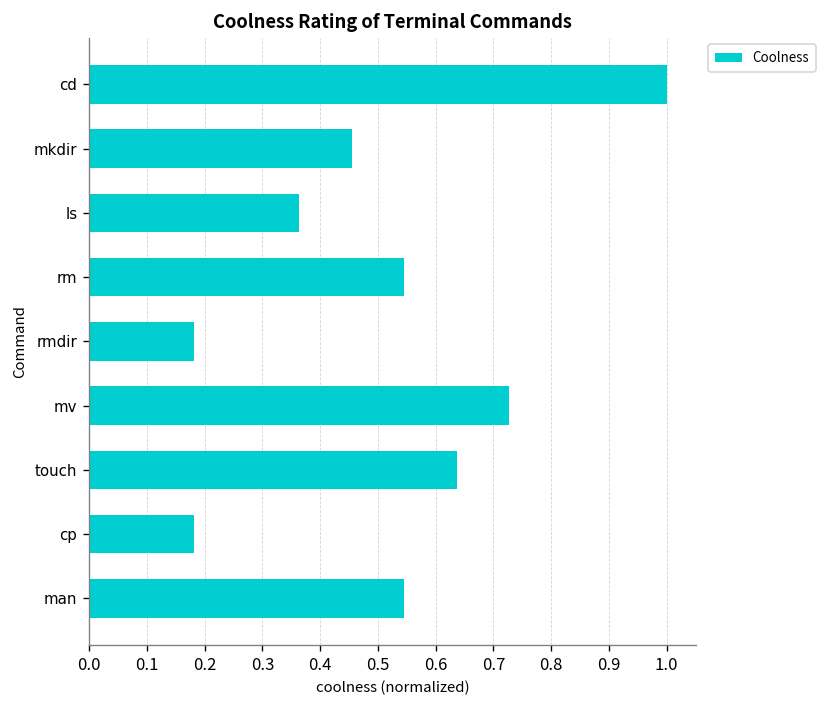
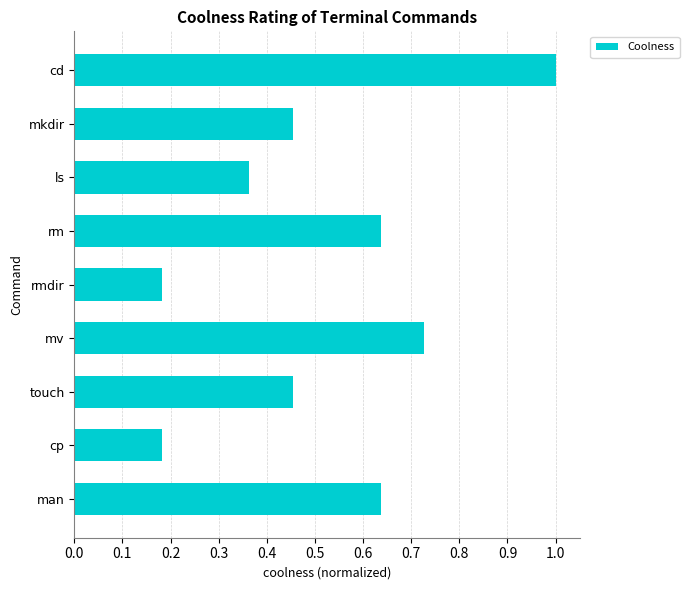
rm: 0.55 -> 0.64
touch: 0.64 -> 0.45
man: 0.55 -> 0.64
